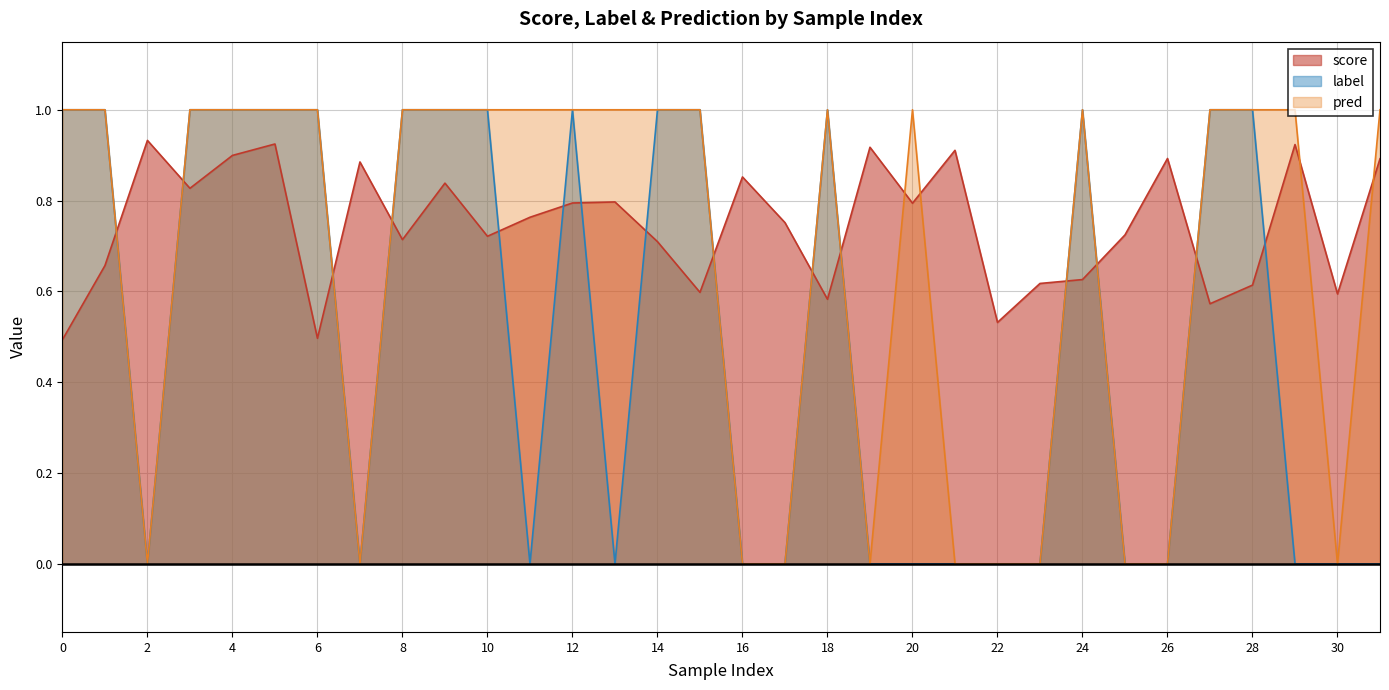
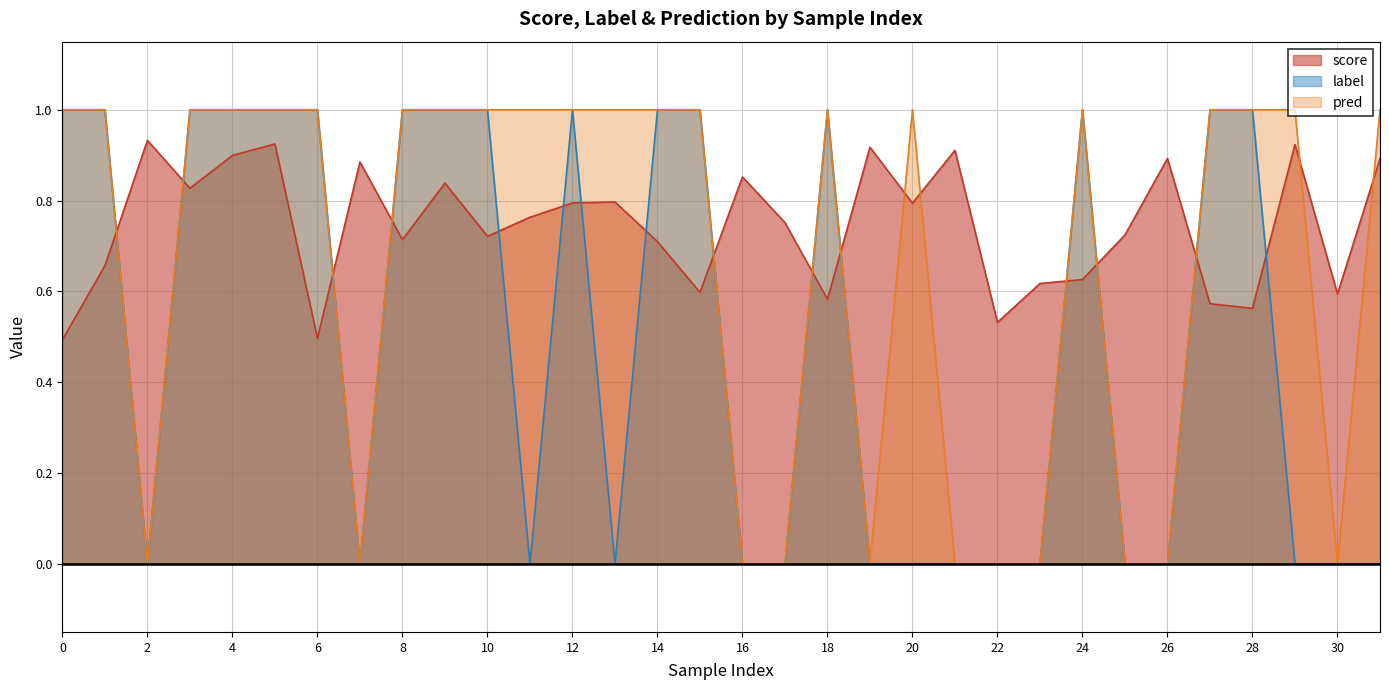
score, 28: 0.61 -> 0.56
